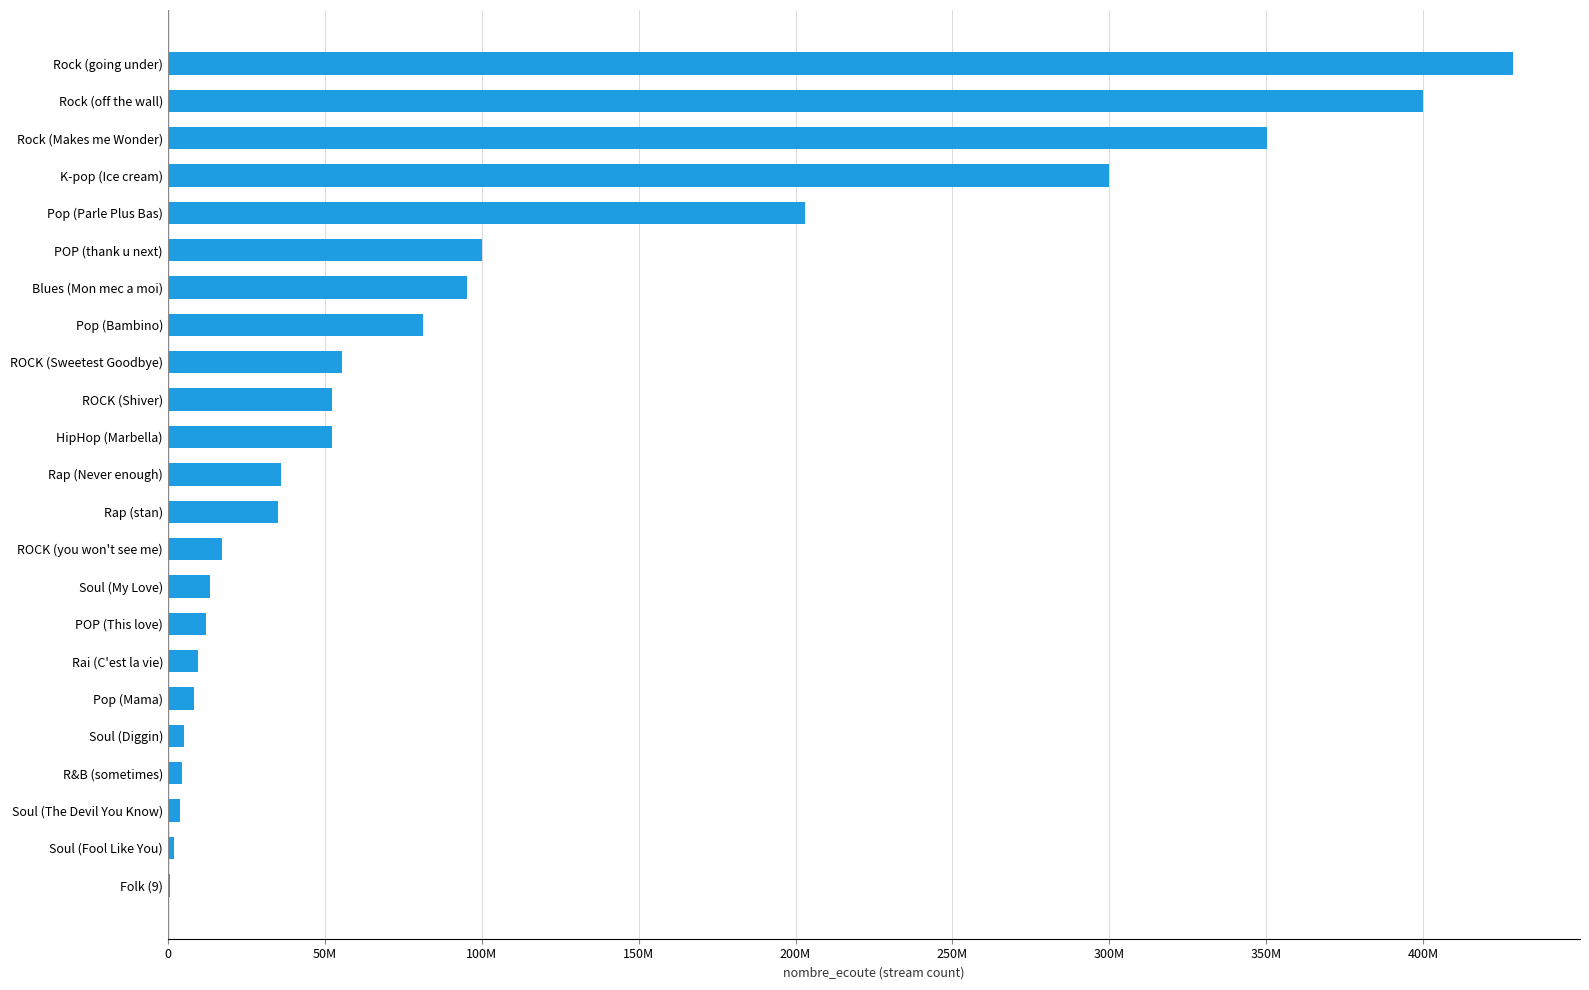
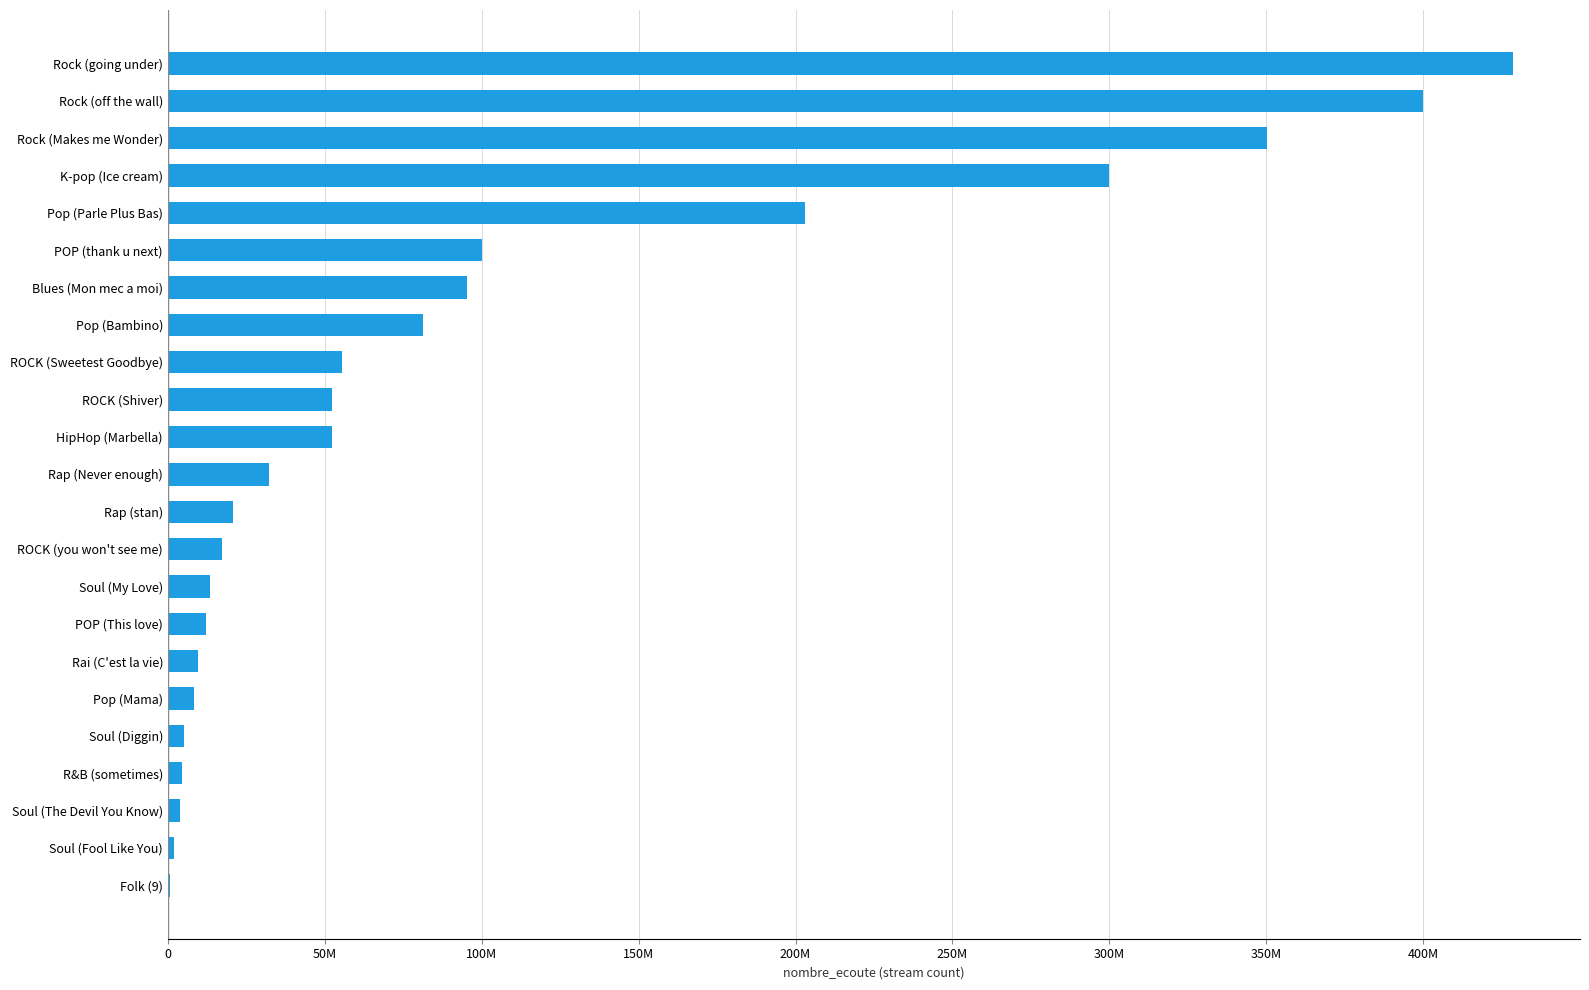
Rap (Never enough): 36000000 -> 32000000
Rap (stan): 35000000 -> 21000000
